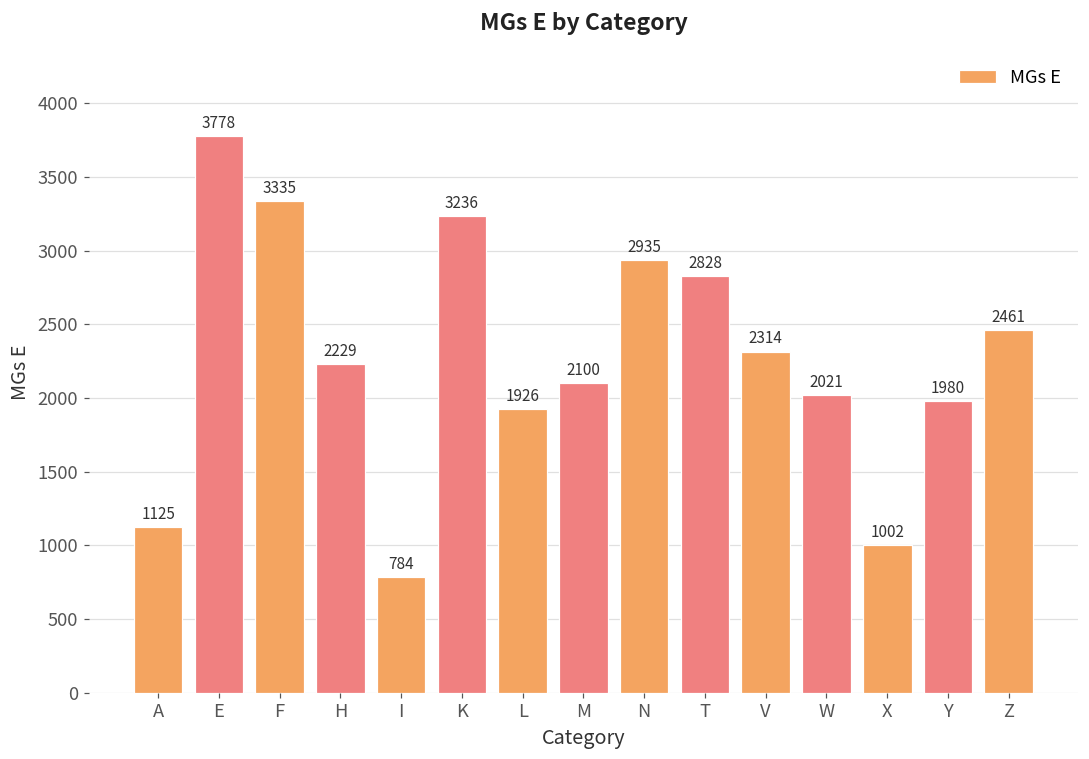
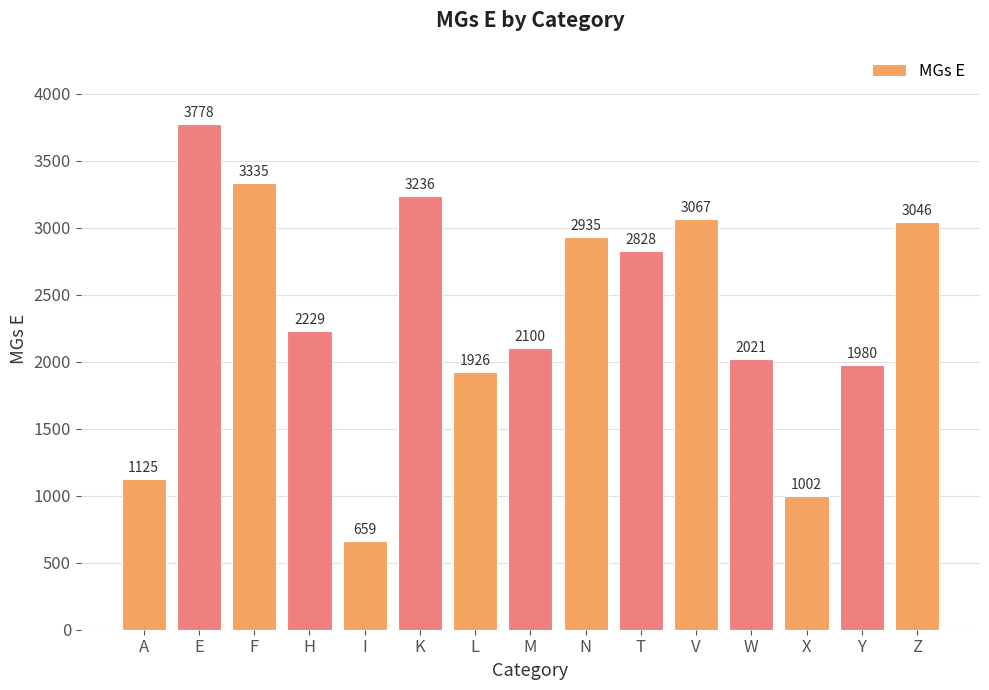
I: 784 -> 659
V: 2314 -> 3067
Z: 2461 -> 3046
